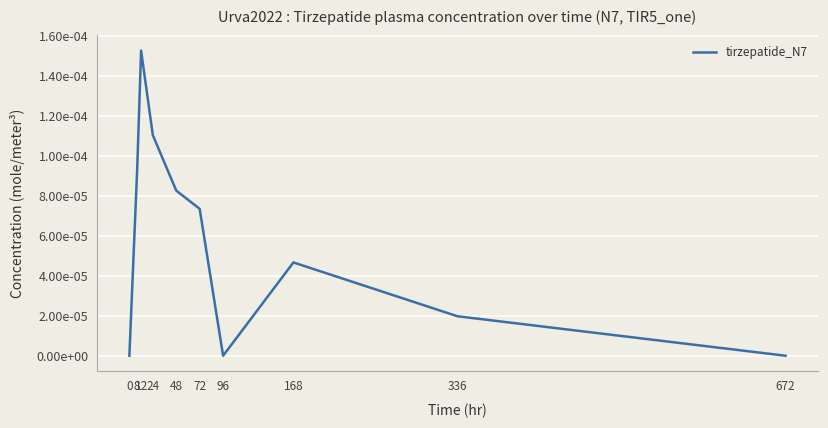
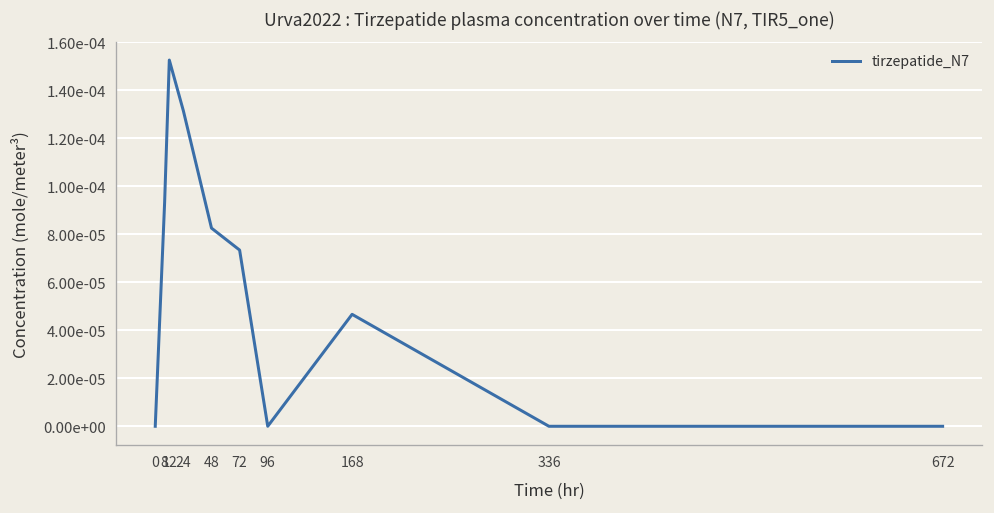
24: 0.000110 -> 0.000132
336: 0.00002 -> 0.00000
